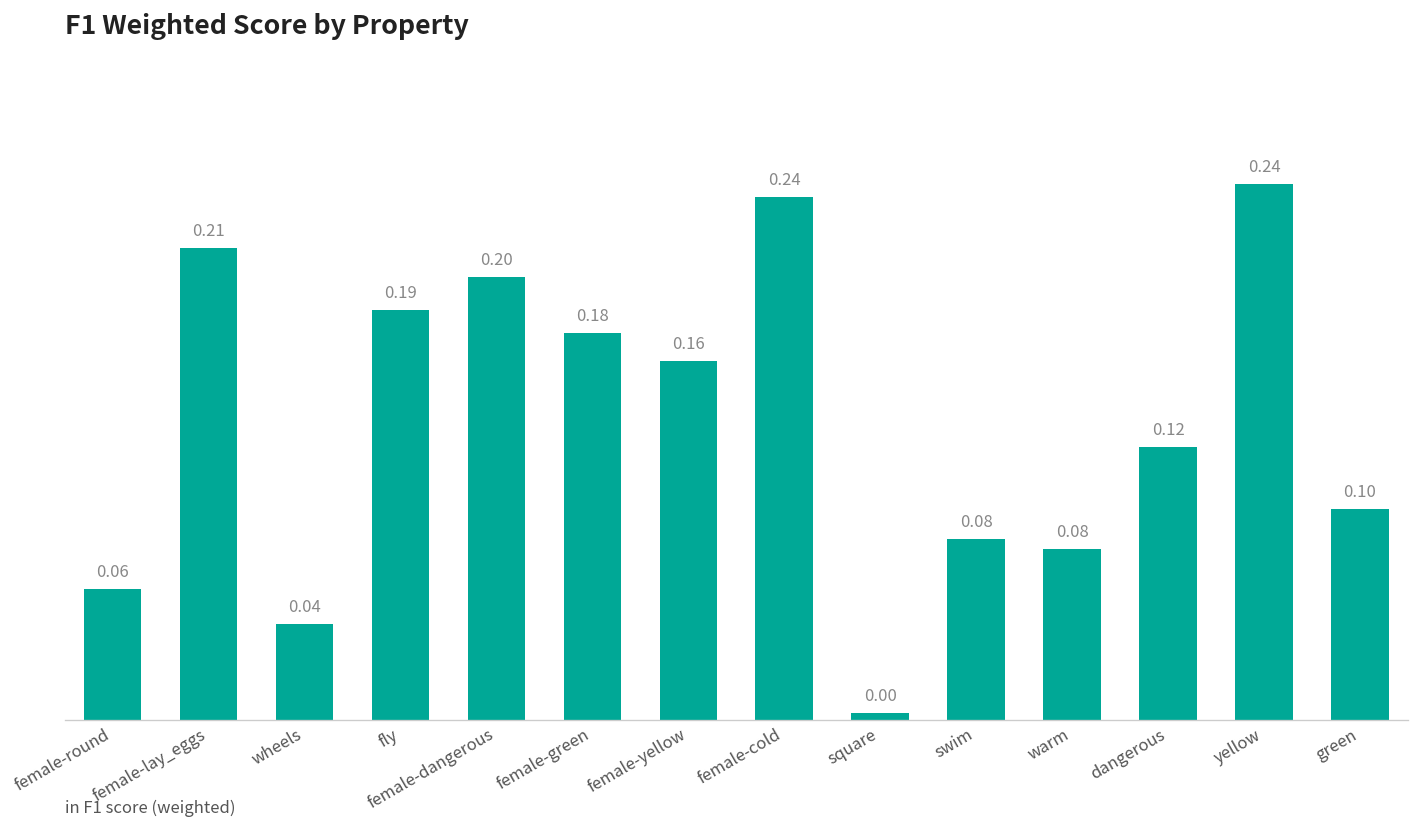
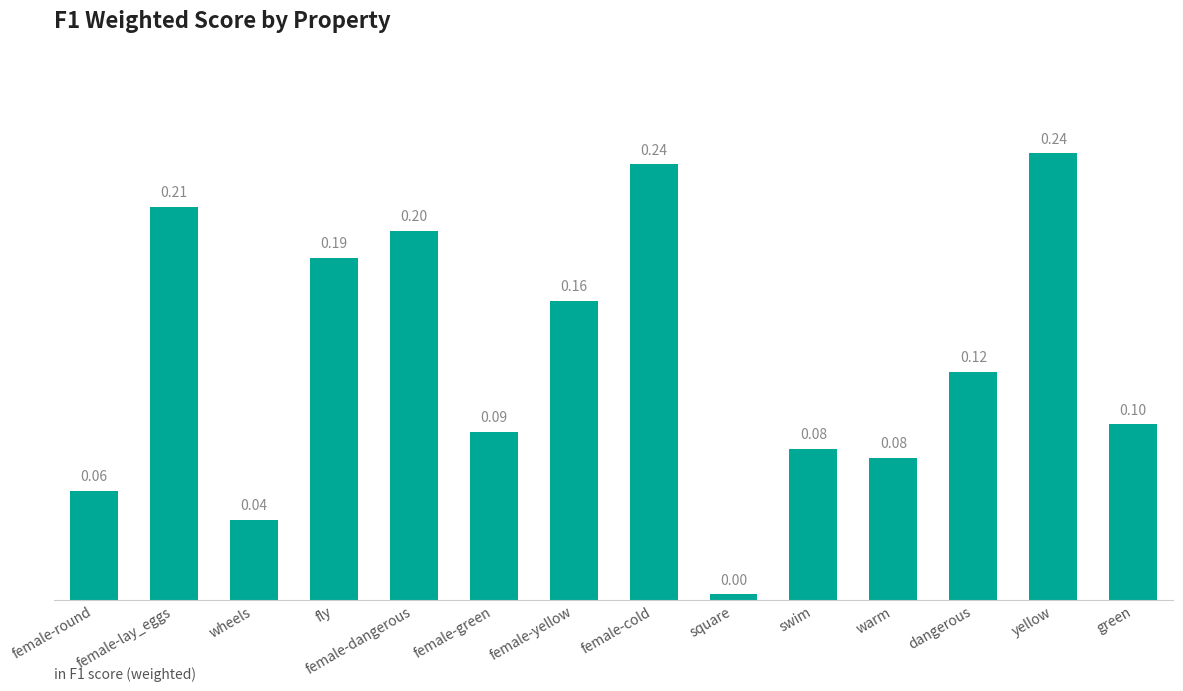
female-green: 0.18 -> 0.09
